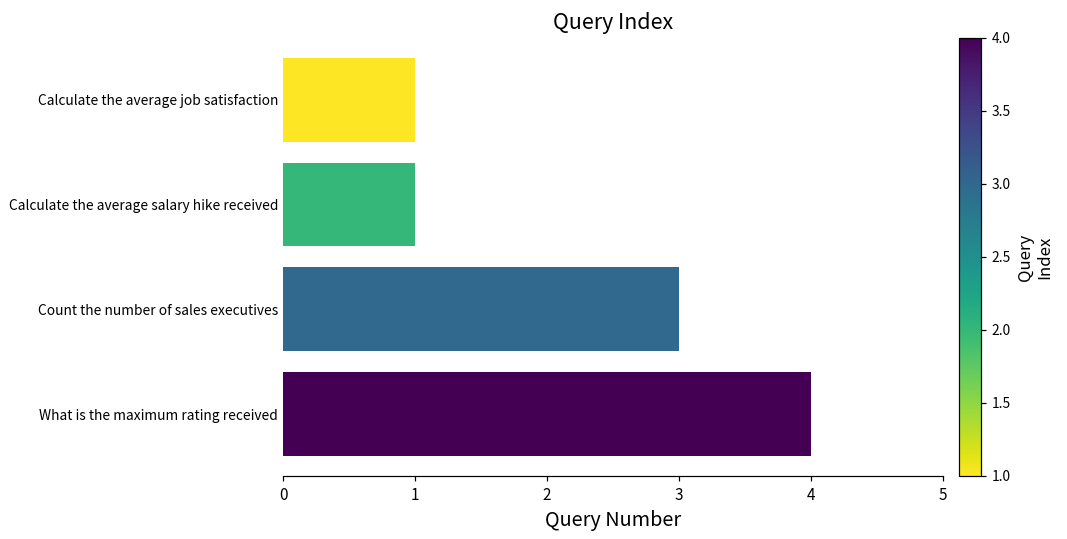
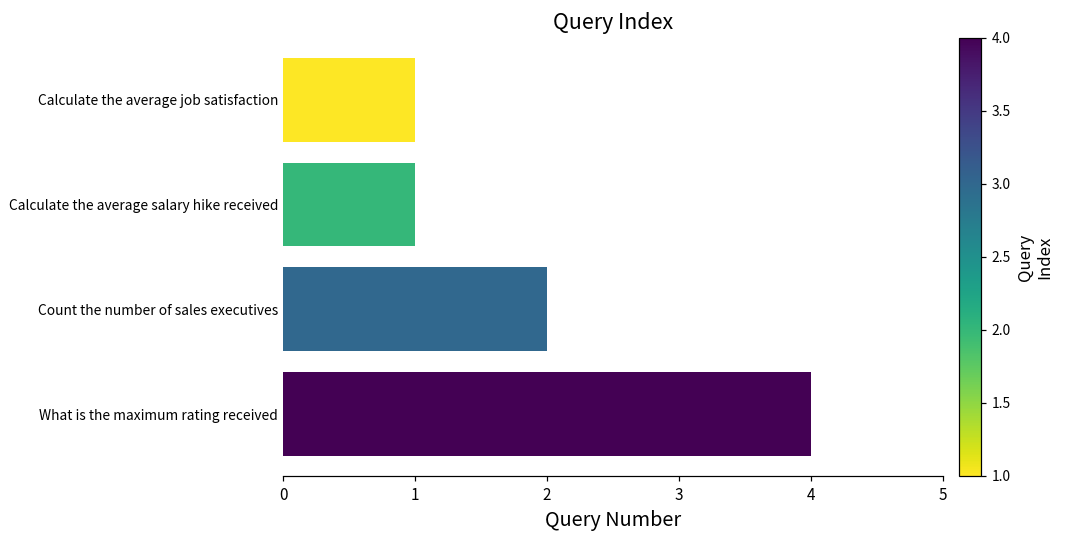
Count the number of sales executives: 3 -> 2
